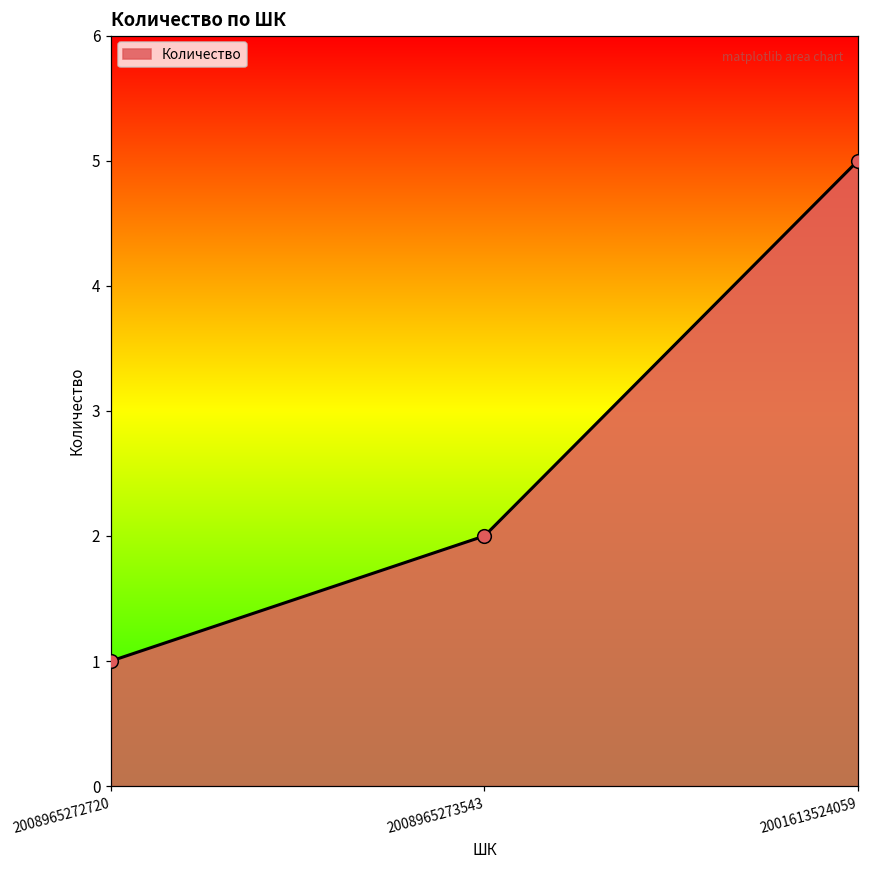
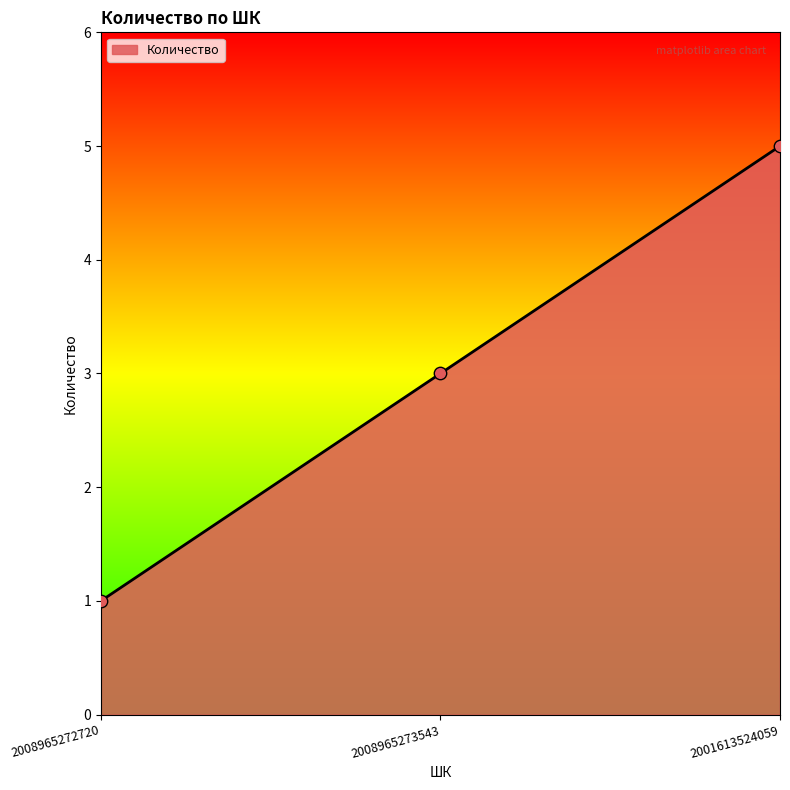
2008965273543: 2 -> 3
